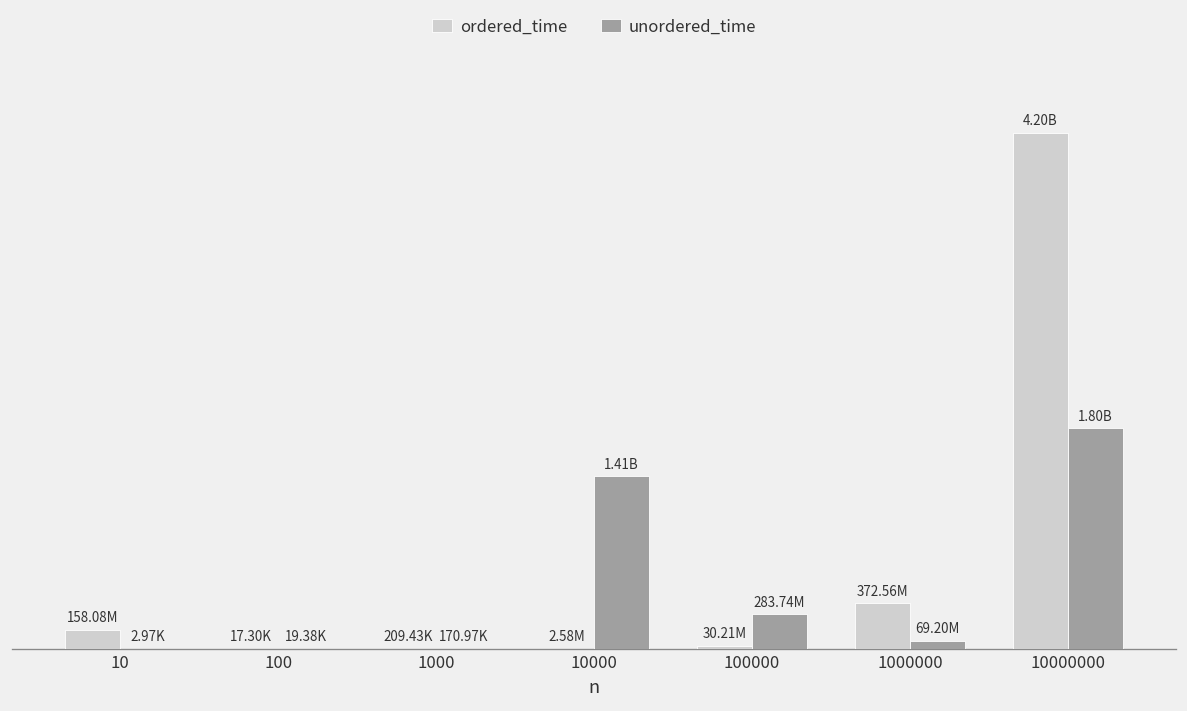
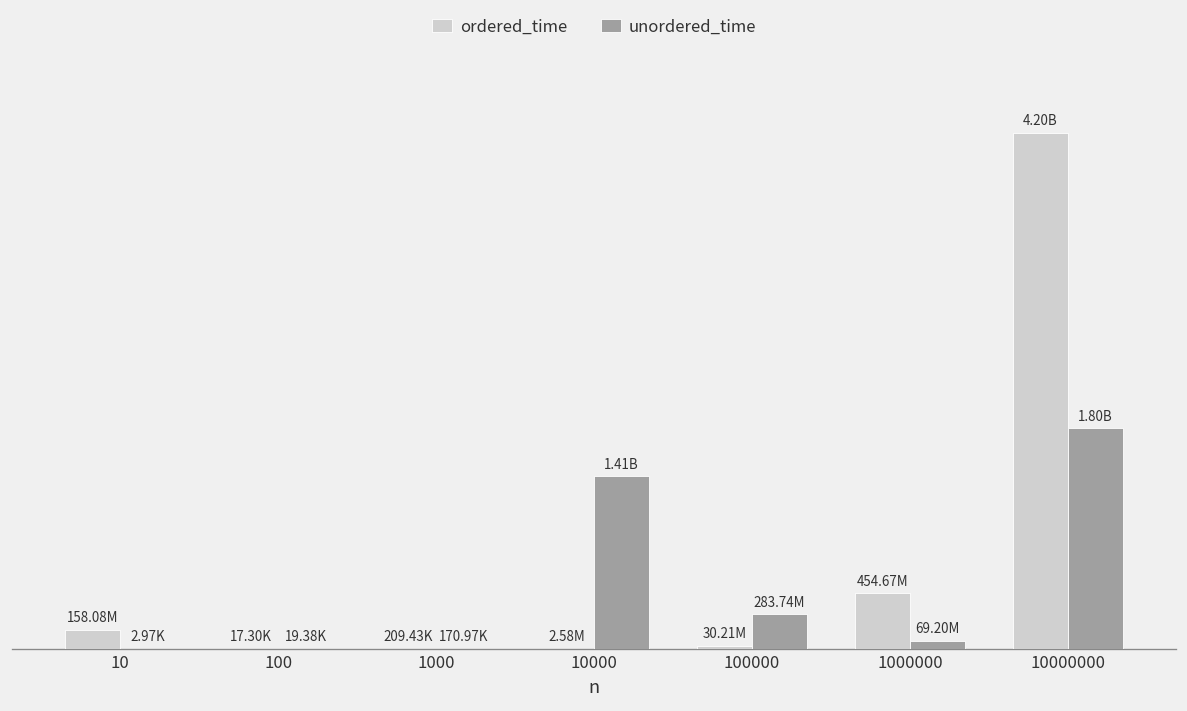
ordered_time, 1000000: 372.56M -> 454.67M
